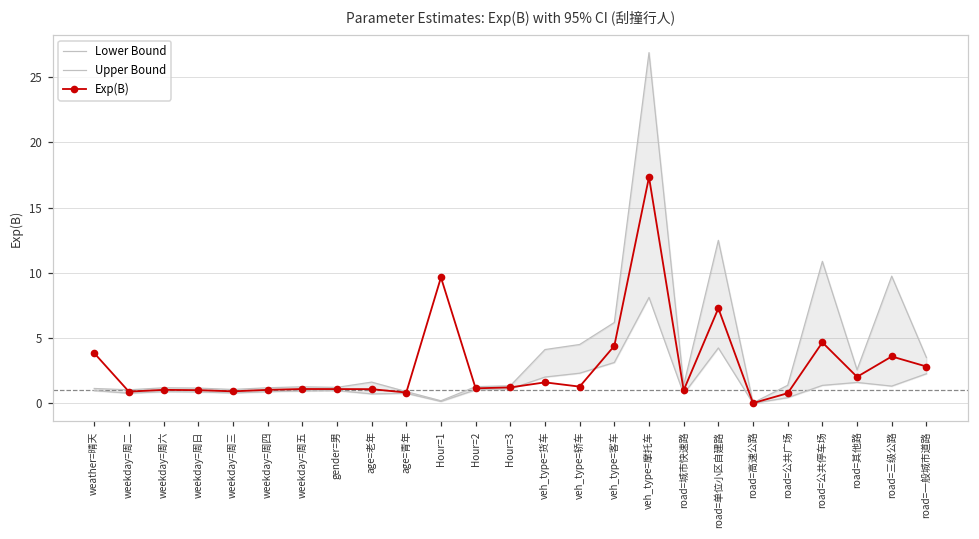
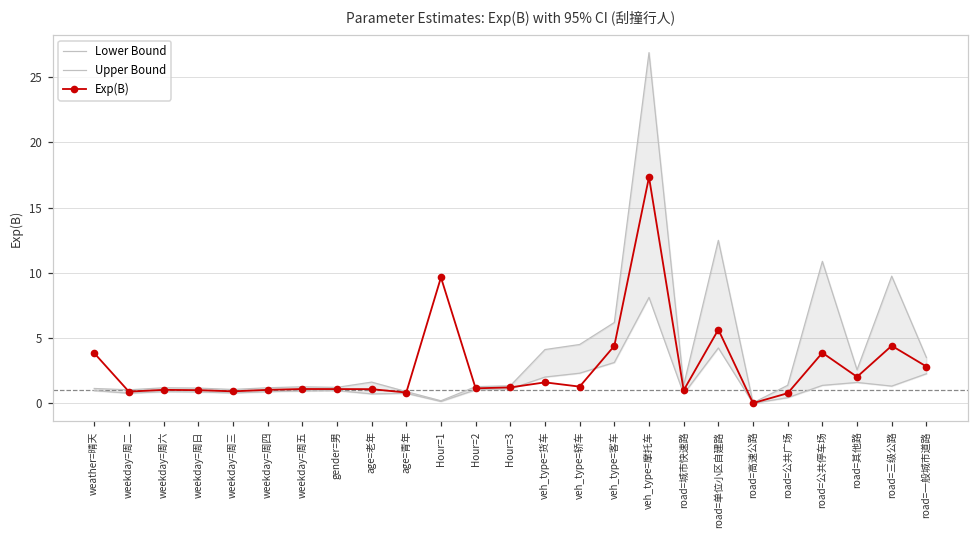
Exp(B), road=单位小区自建路: 7.3 -> 5.7
Exp(B), road=公共停车场: 4.7 -> 3.9
Exp(B), road=三级公路: 3.6 -> 4.4
